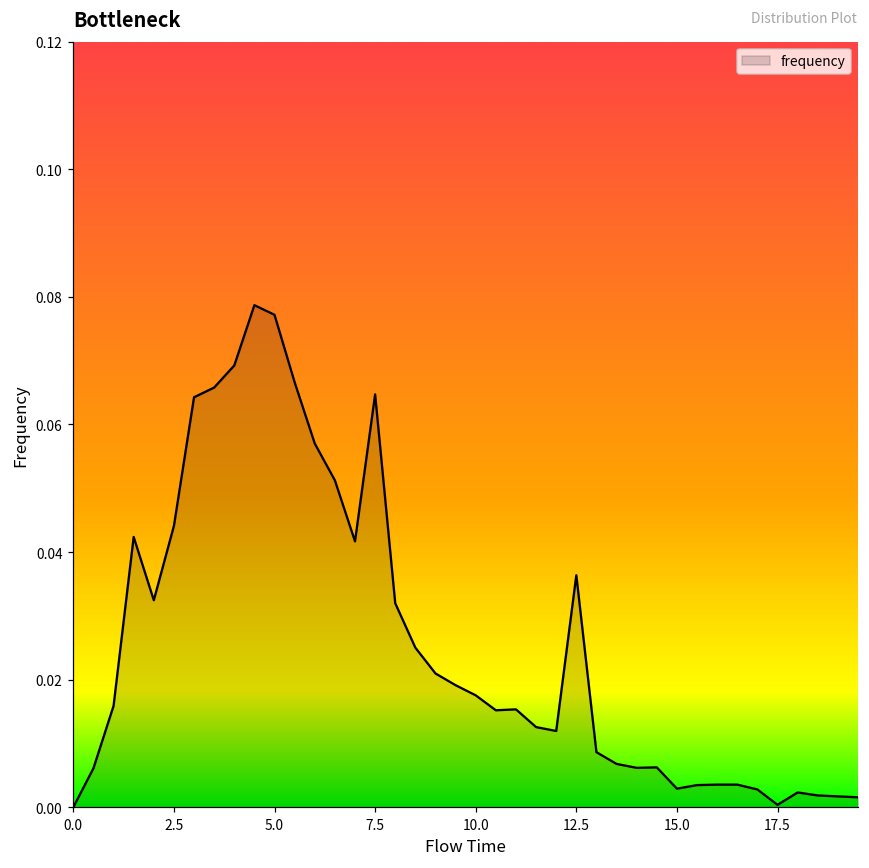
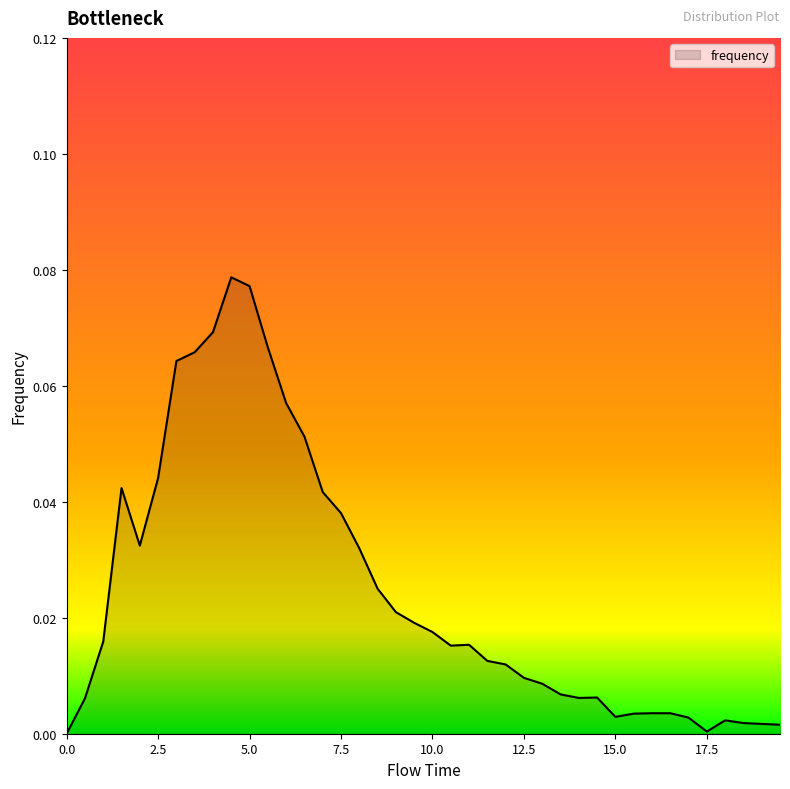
7.5: 0.065 -> 0.038
12.5: 0.036 -> 0.010
